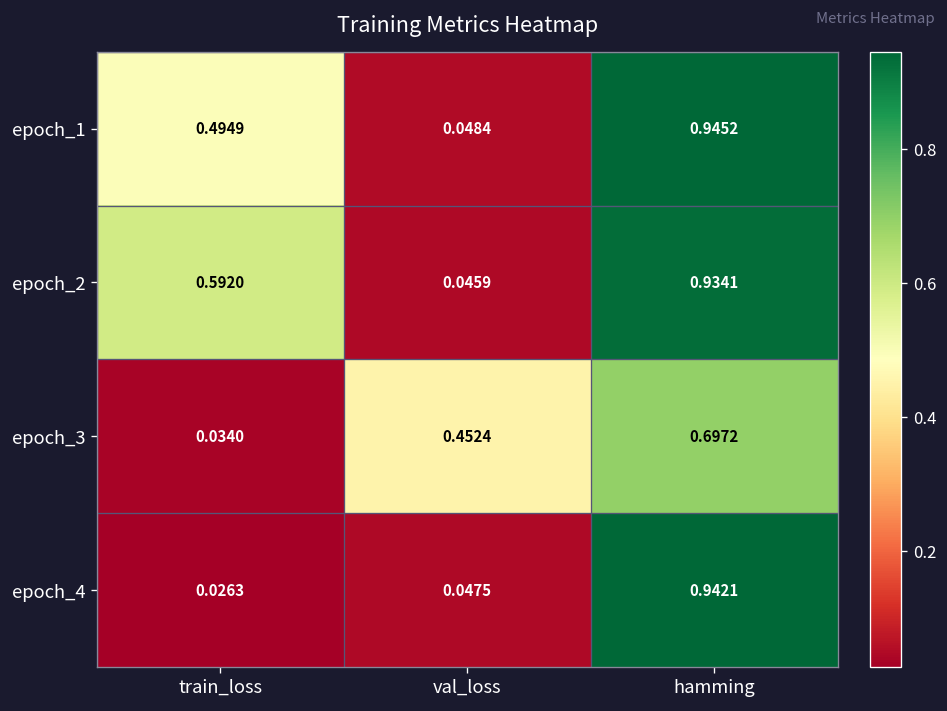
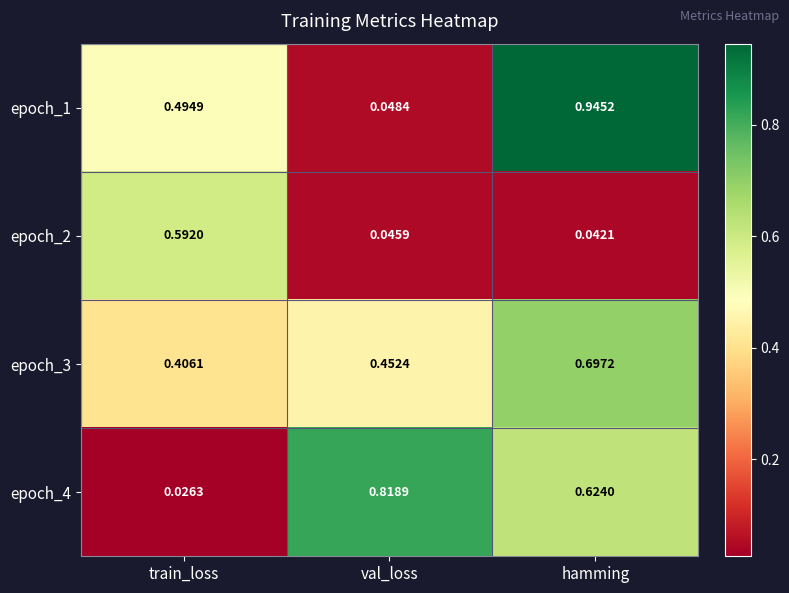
epoch_2, hamming: 0.9341 -> 0.0421
epoch_3, train_loss: 0.0340 -> 0.4061
epoch_4, val_loss: 0.0475 -> 0.8189
epoch_4, hamming: 0.9421 -> 0.6240
